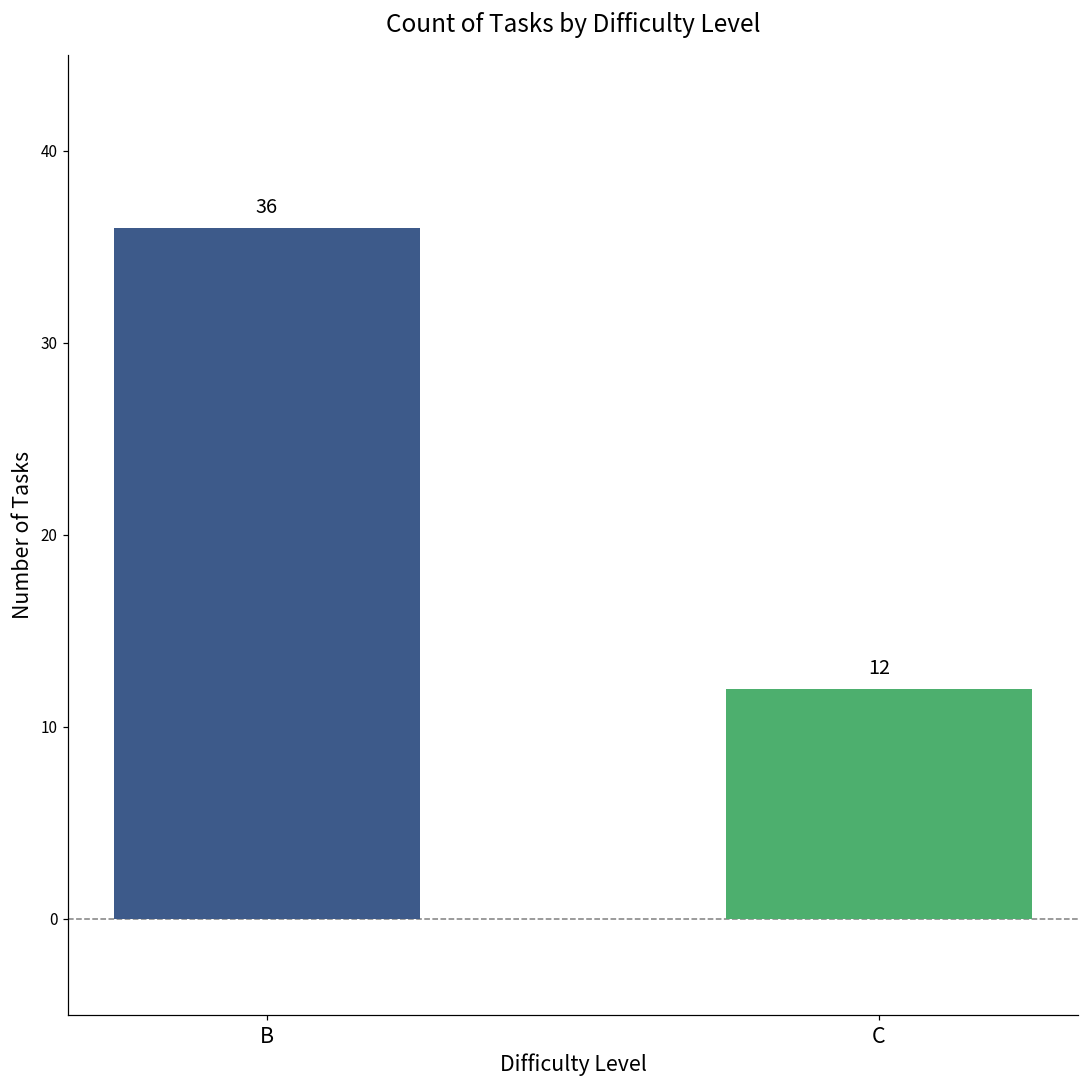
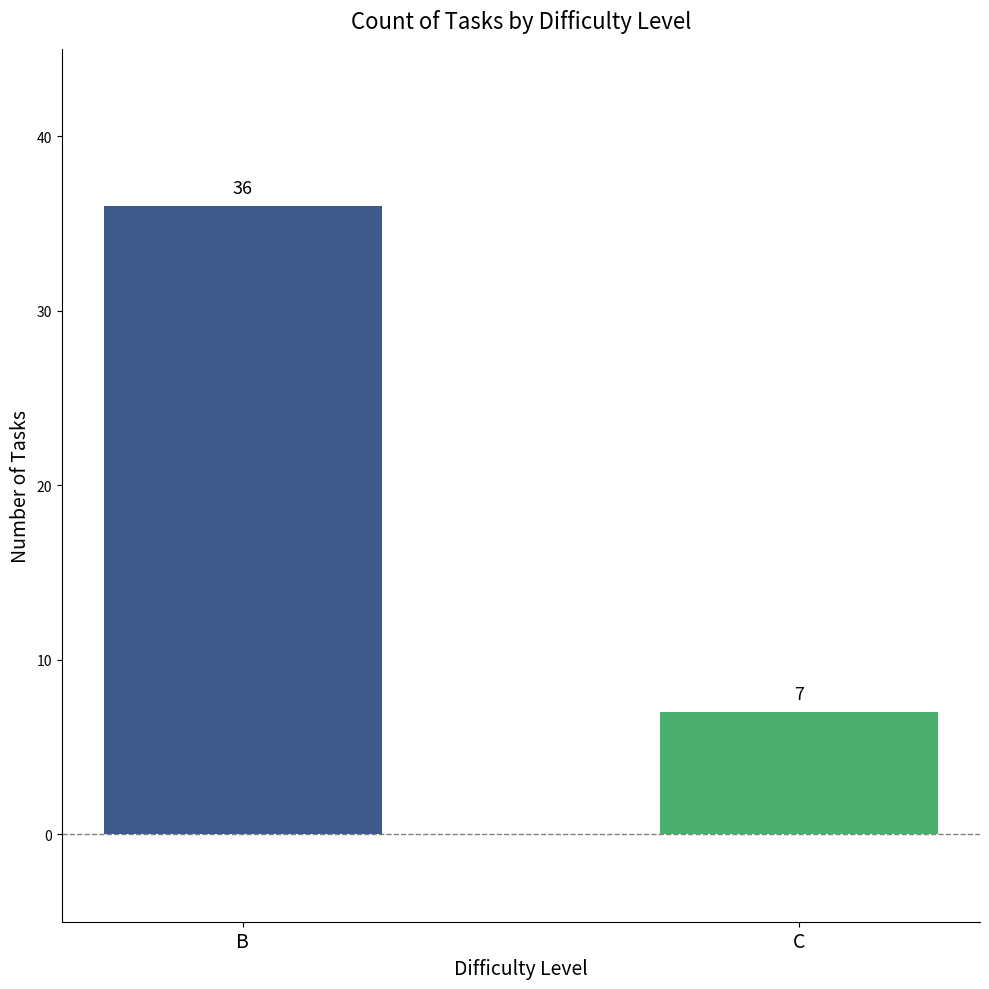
C: 12 -> 7
